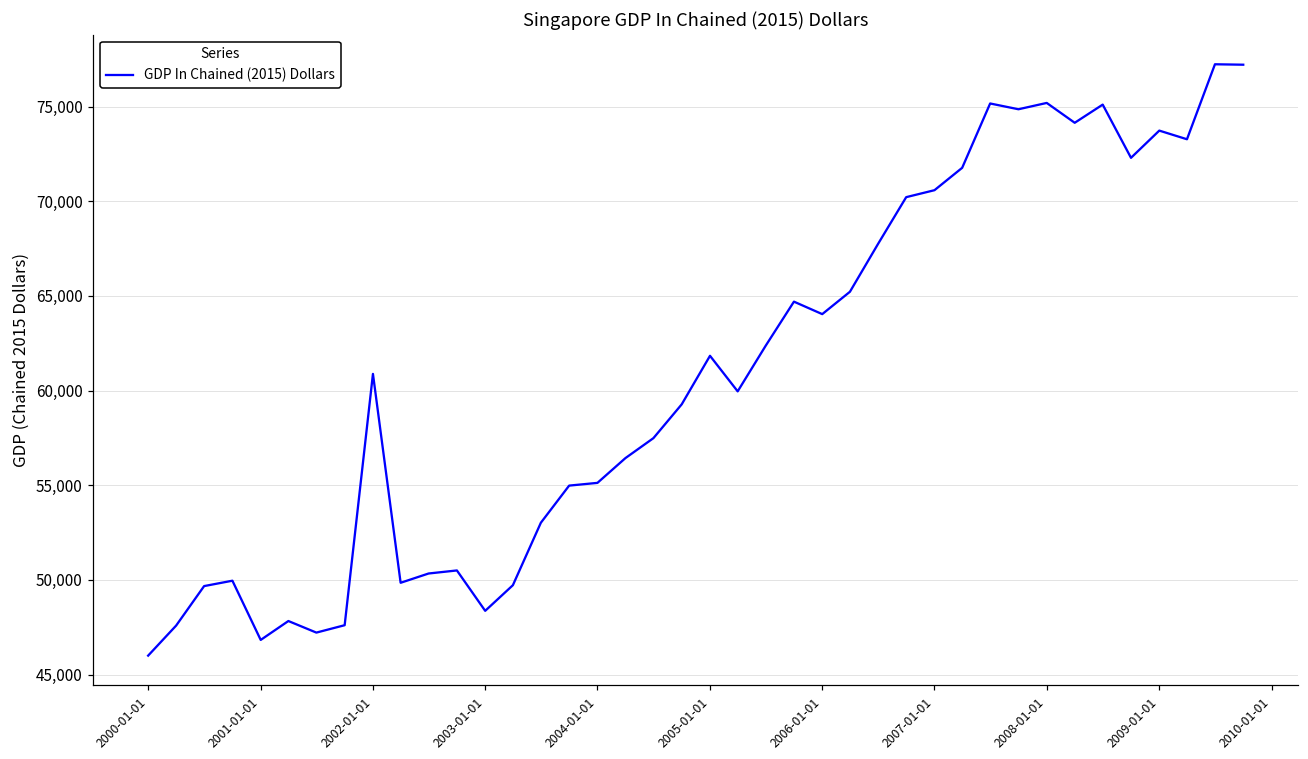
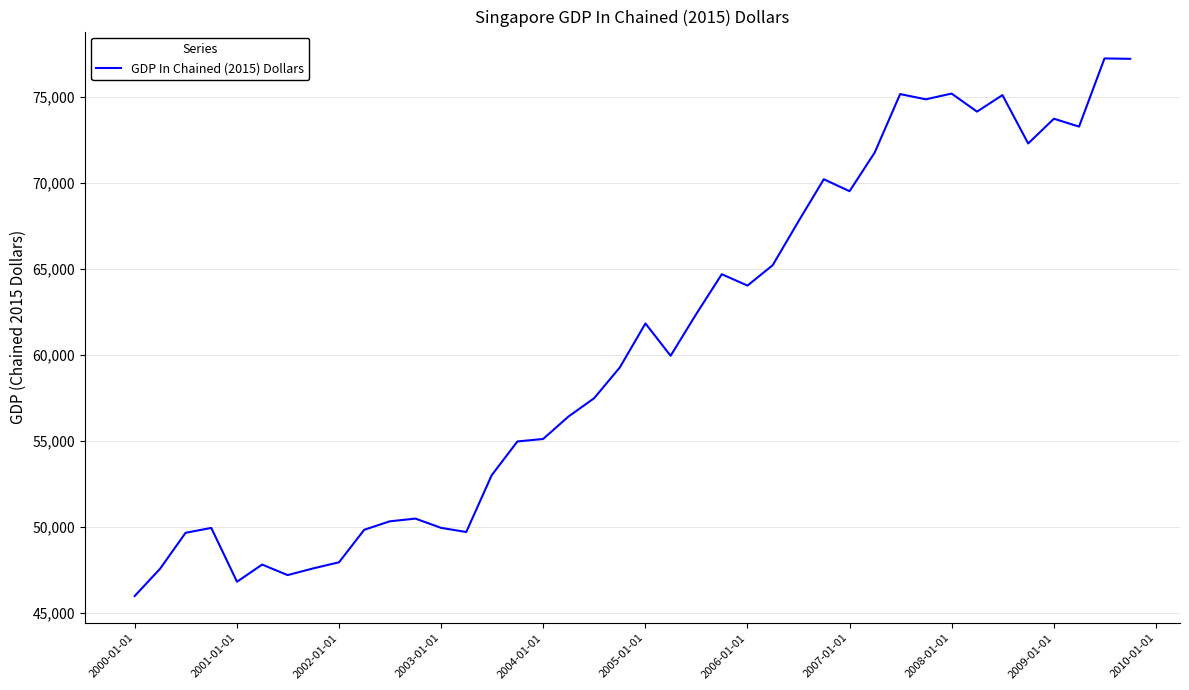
2002-01-01: 60,900 -> 48,000
2003-01-01: 48,400 -> 50,000
2007-01-01: 70,600 -> 69,500
